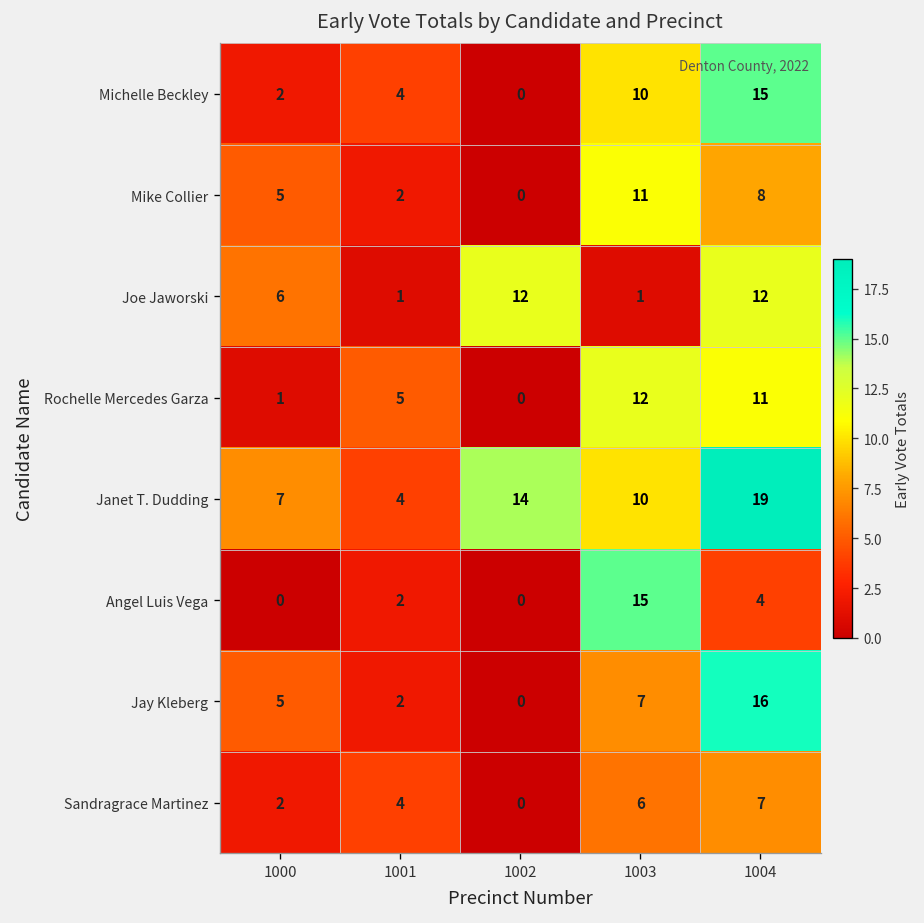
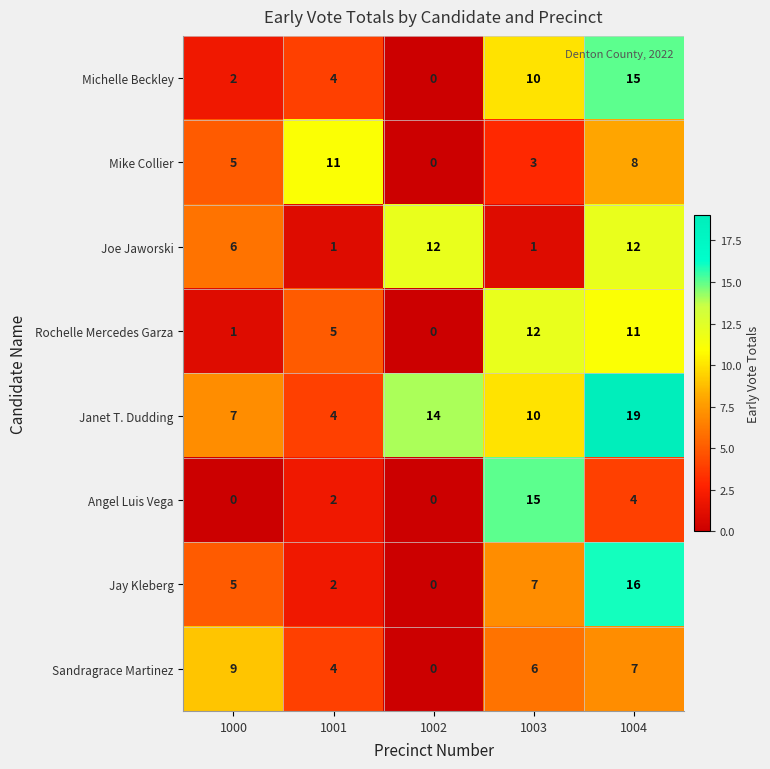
Mike Collier, 1001: 2 -> 11
Mike Collier, 1003: 11 -> 3
Sandragrace Martinez, 1000: 2 -> 9
